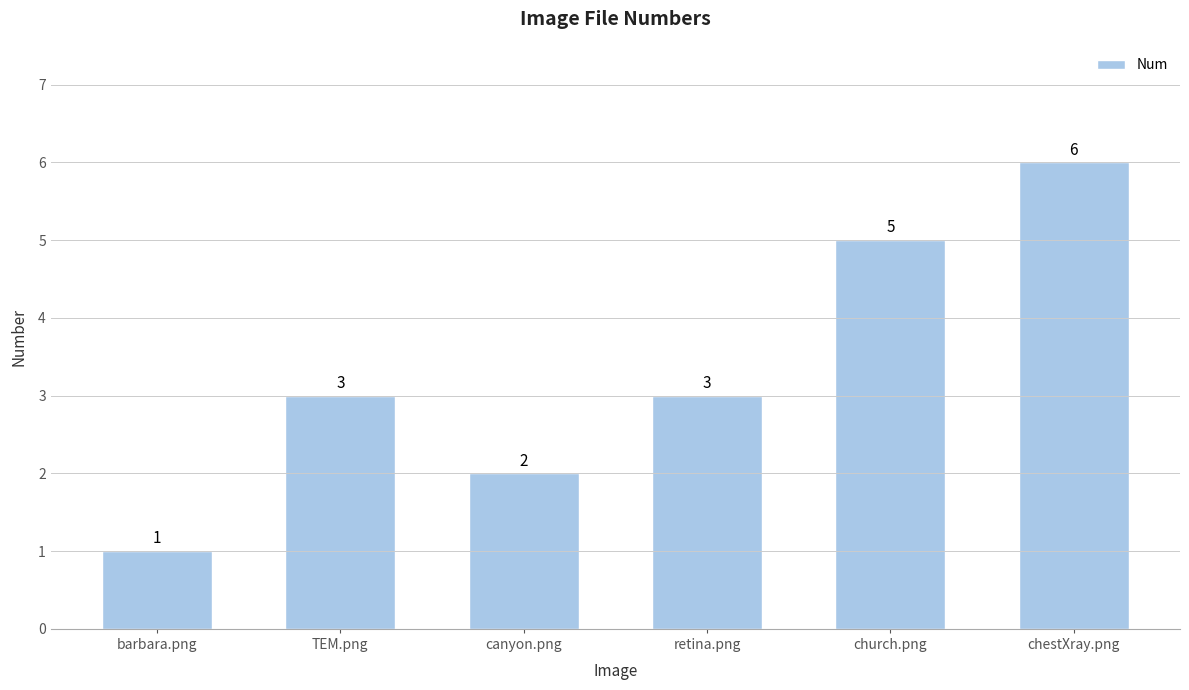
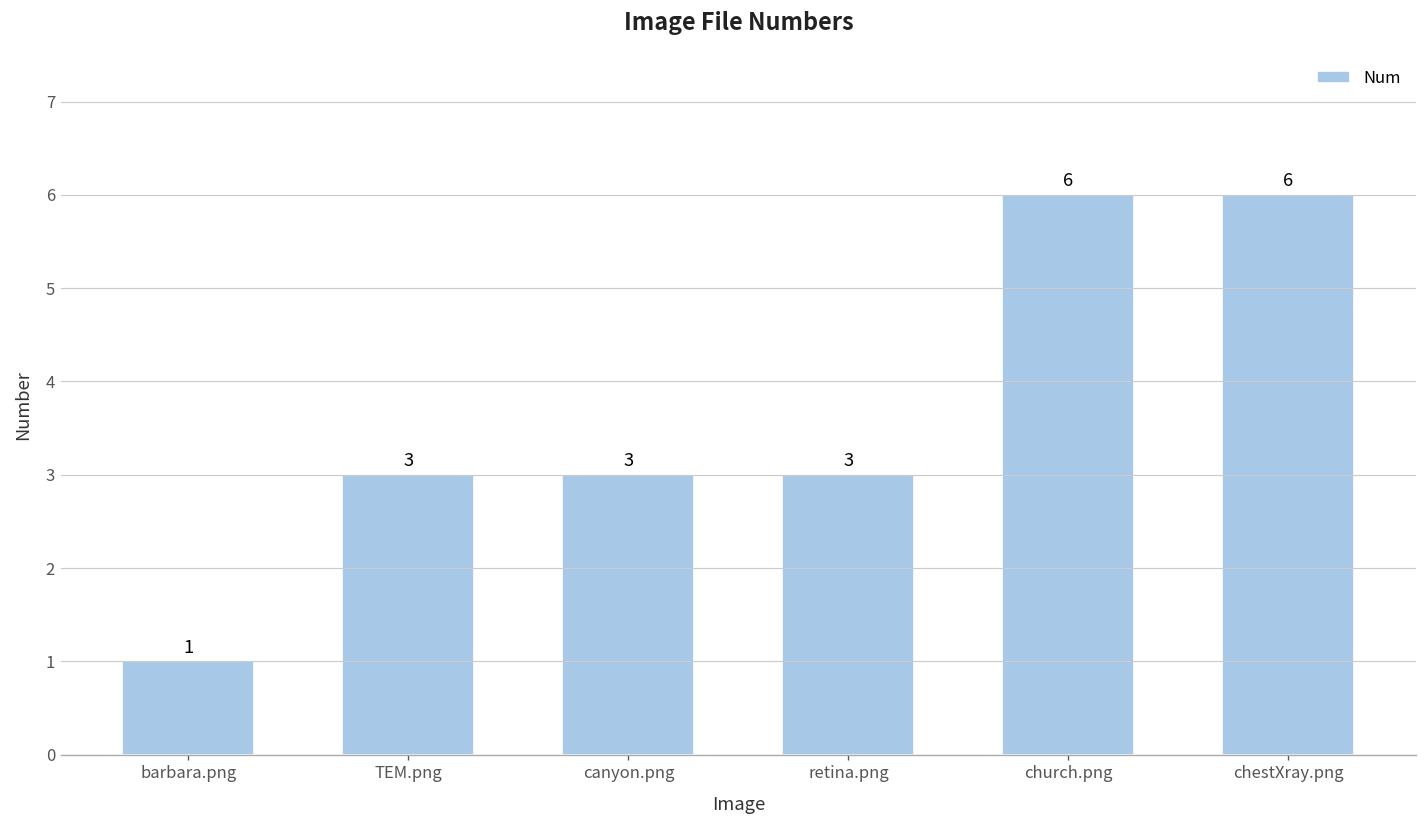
canyon.png: 2 -> 3
church.png: 5 -> 6
